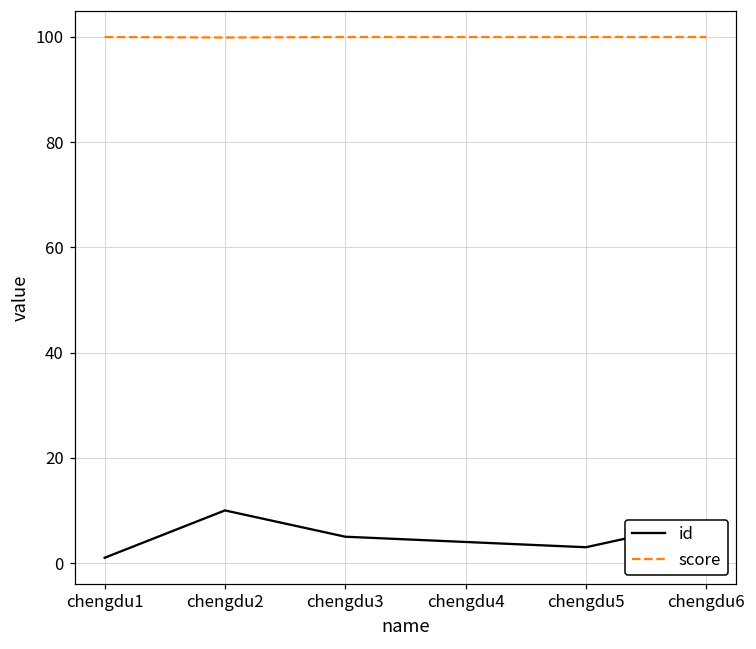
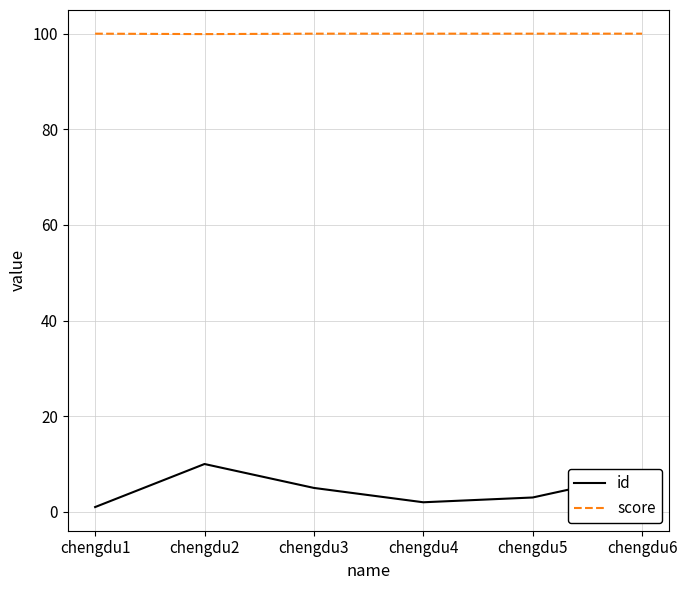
id, chengdu4: 4 -> 2
